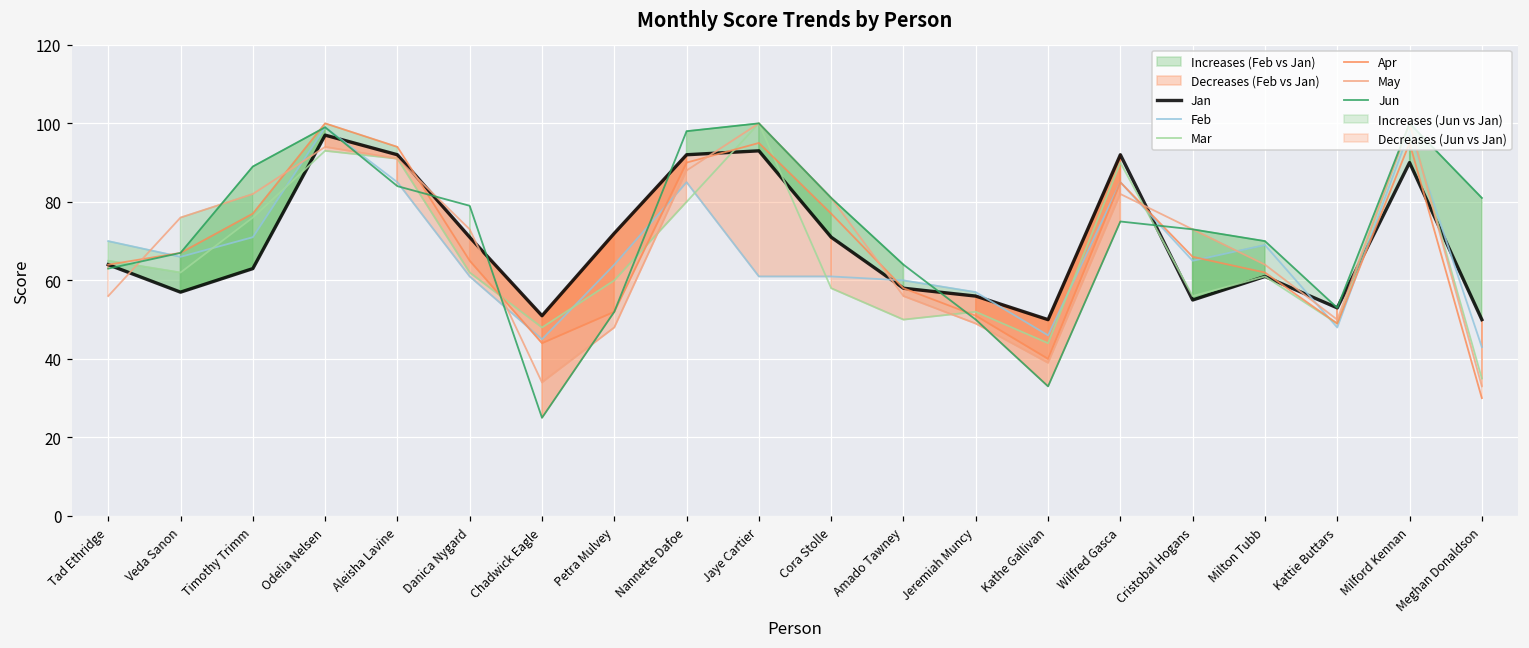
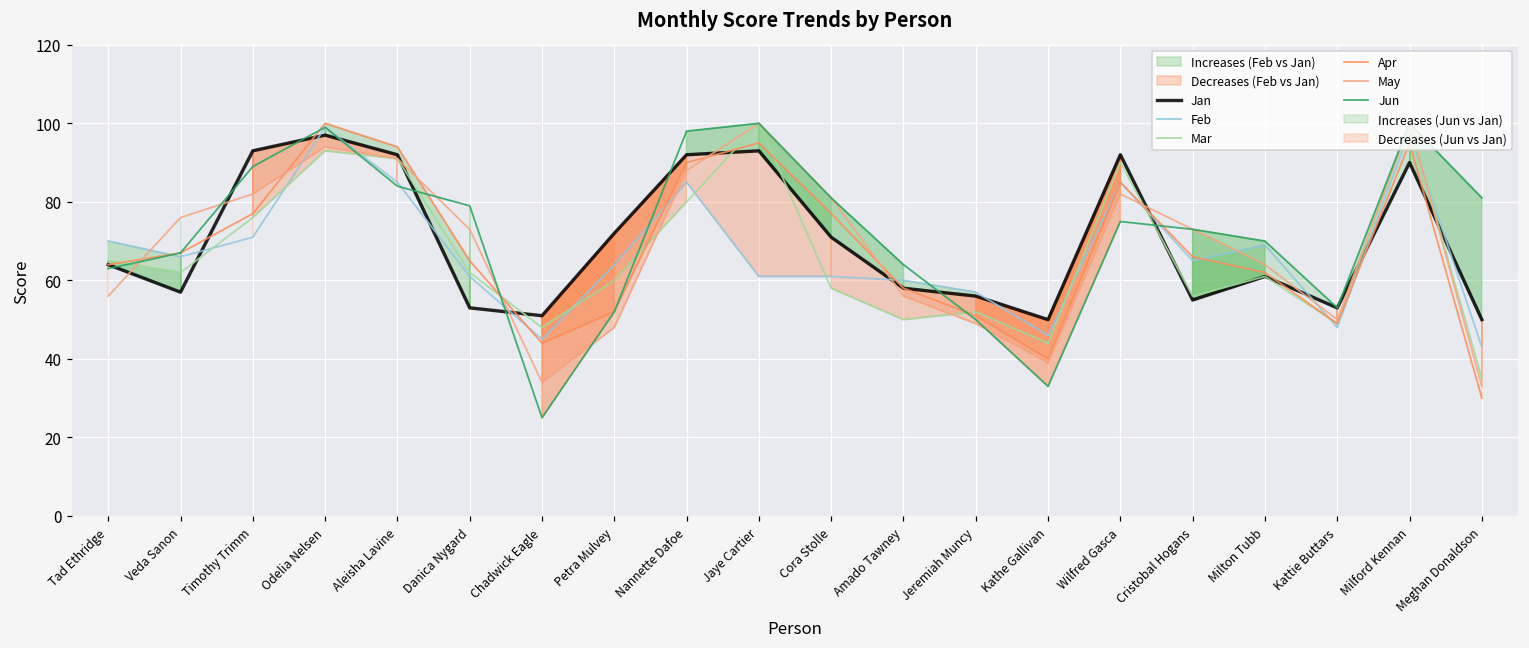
Jan, Timothy Trimm: 63 -> 93
Jan, Danica Nygard: 71 -> 53
